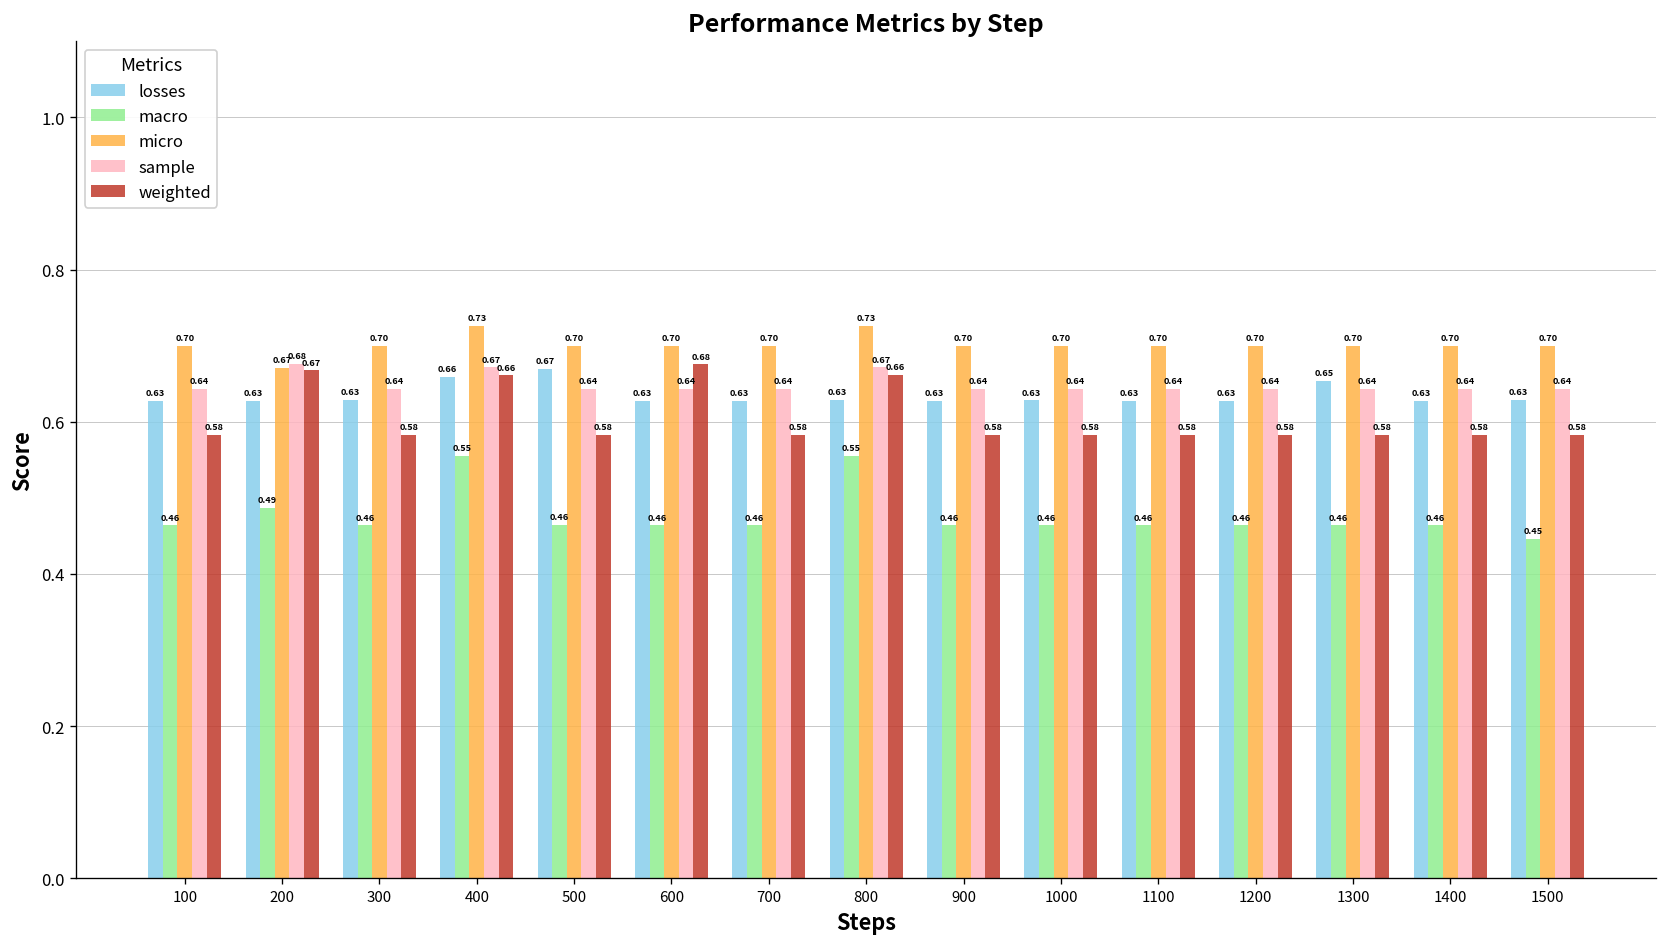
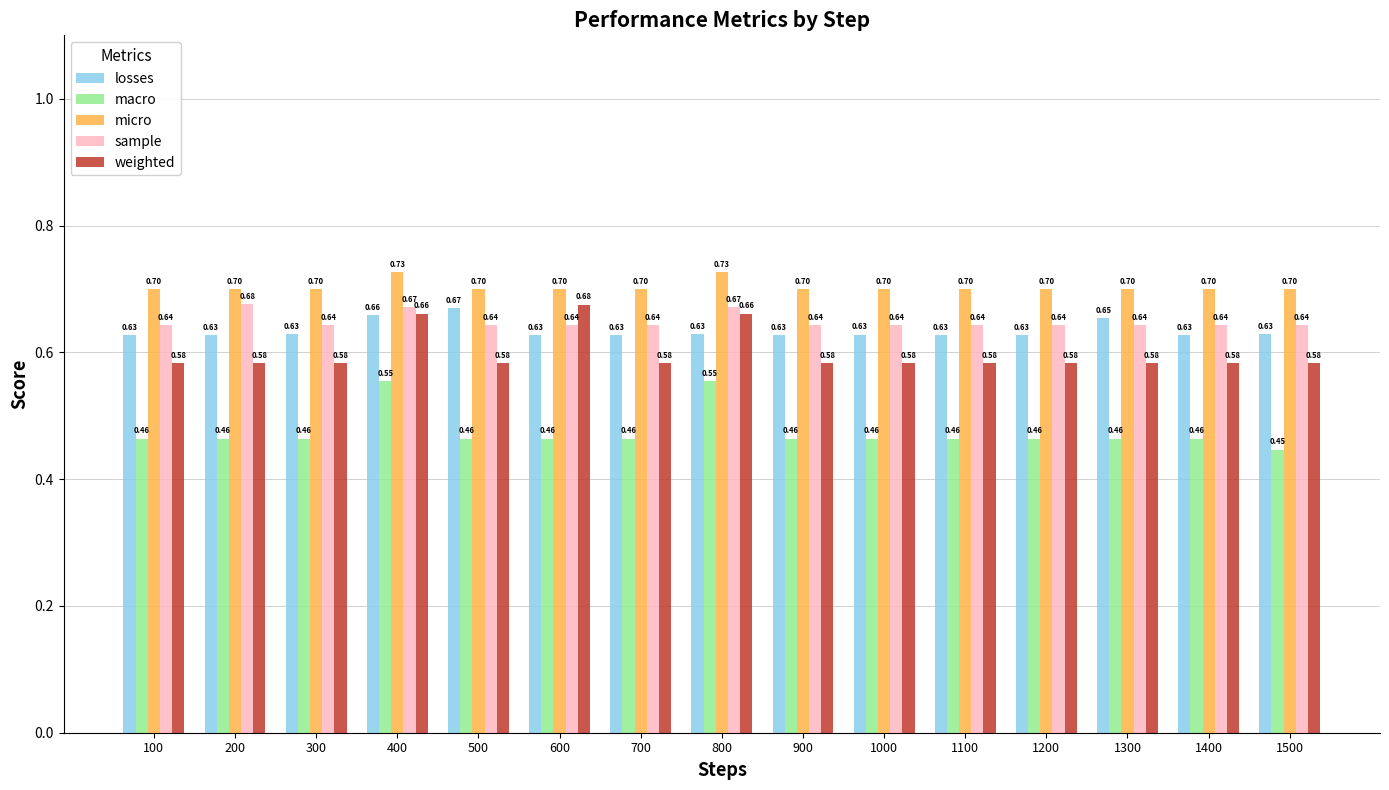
macro, 200: 0.49 -> 0.46
micro, 200: 0.67 -> 0.70
weighted, 200: 0.67 -> 0.58
